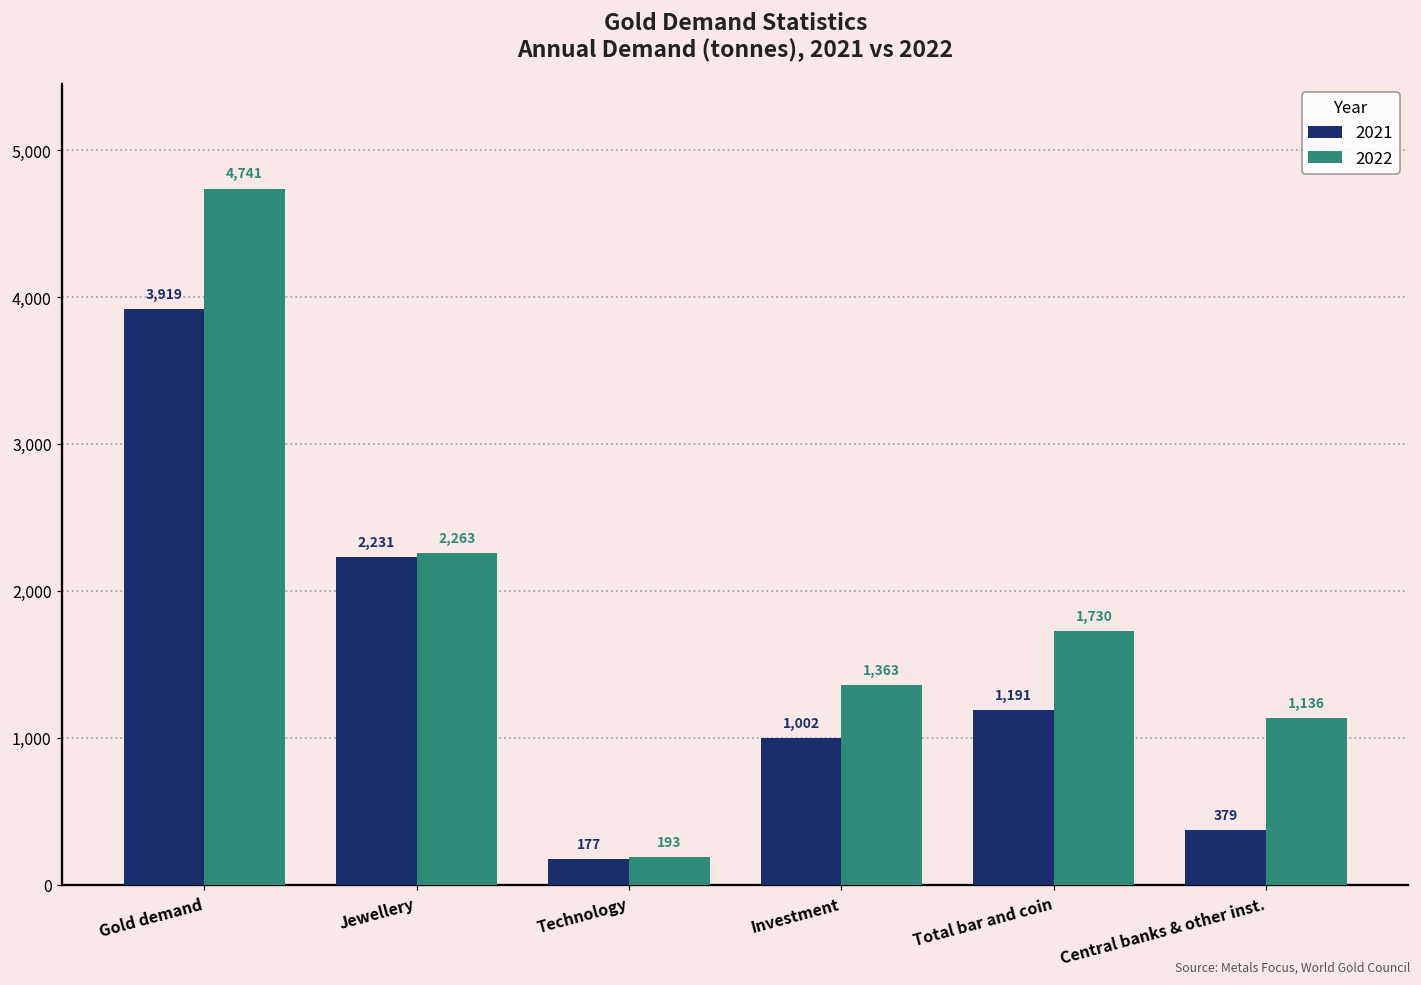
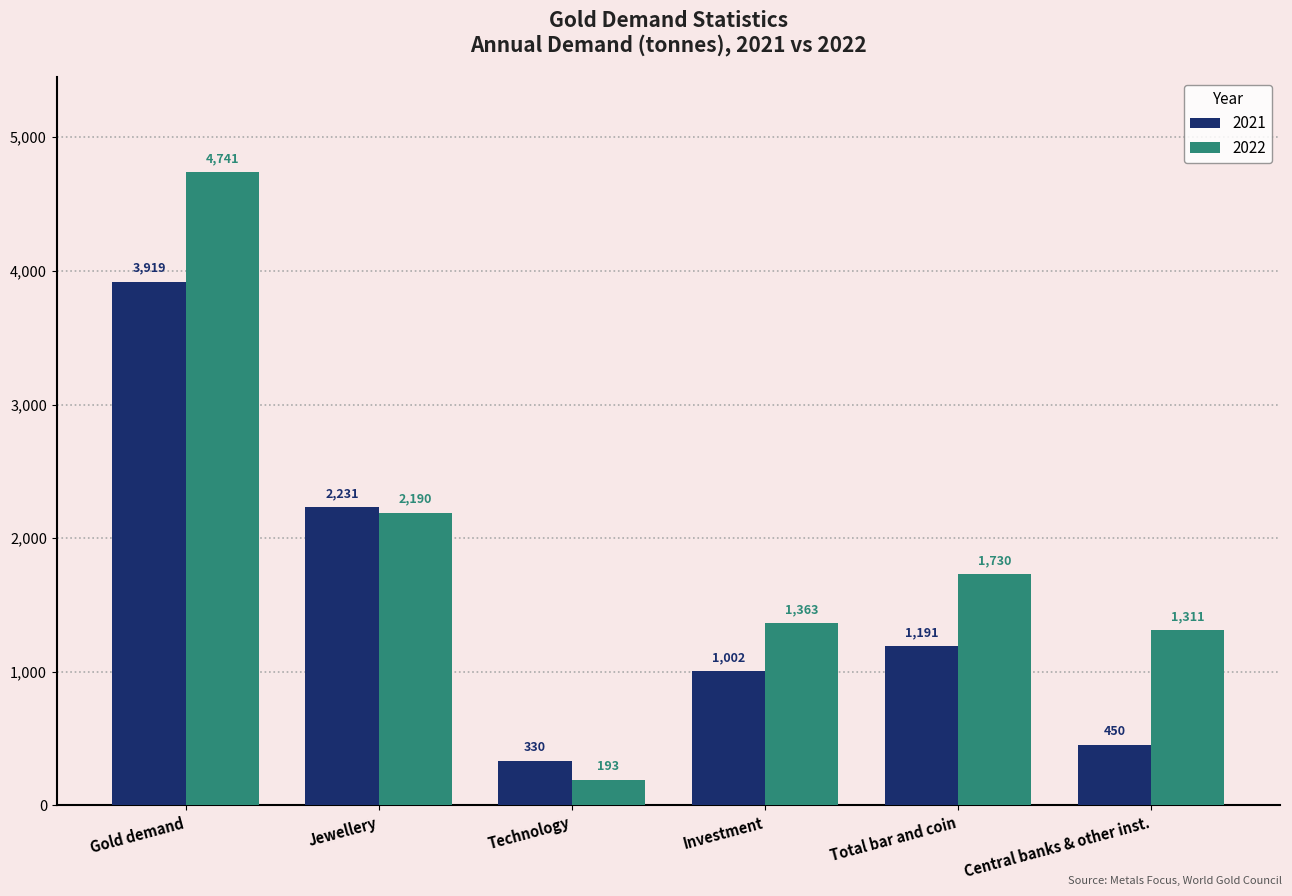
2022, Jewellery: 2,263 -> 2,190
2021, Technology: 177 -> 330
2021, Central banks & other inst.: 379 -> 450
2022, Central banks & other inst.: 1,136 -> 1,311
